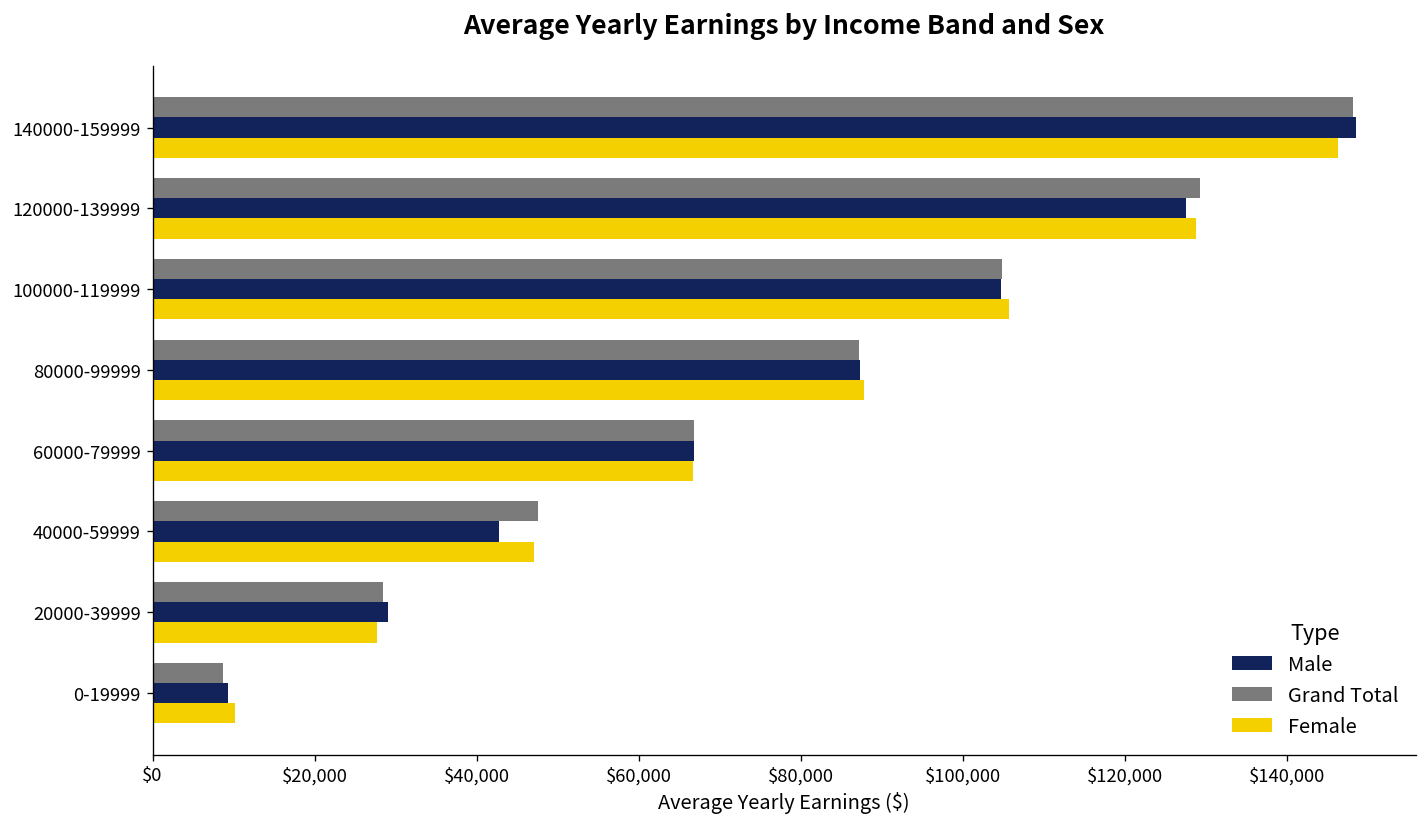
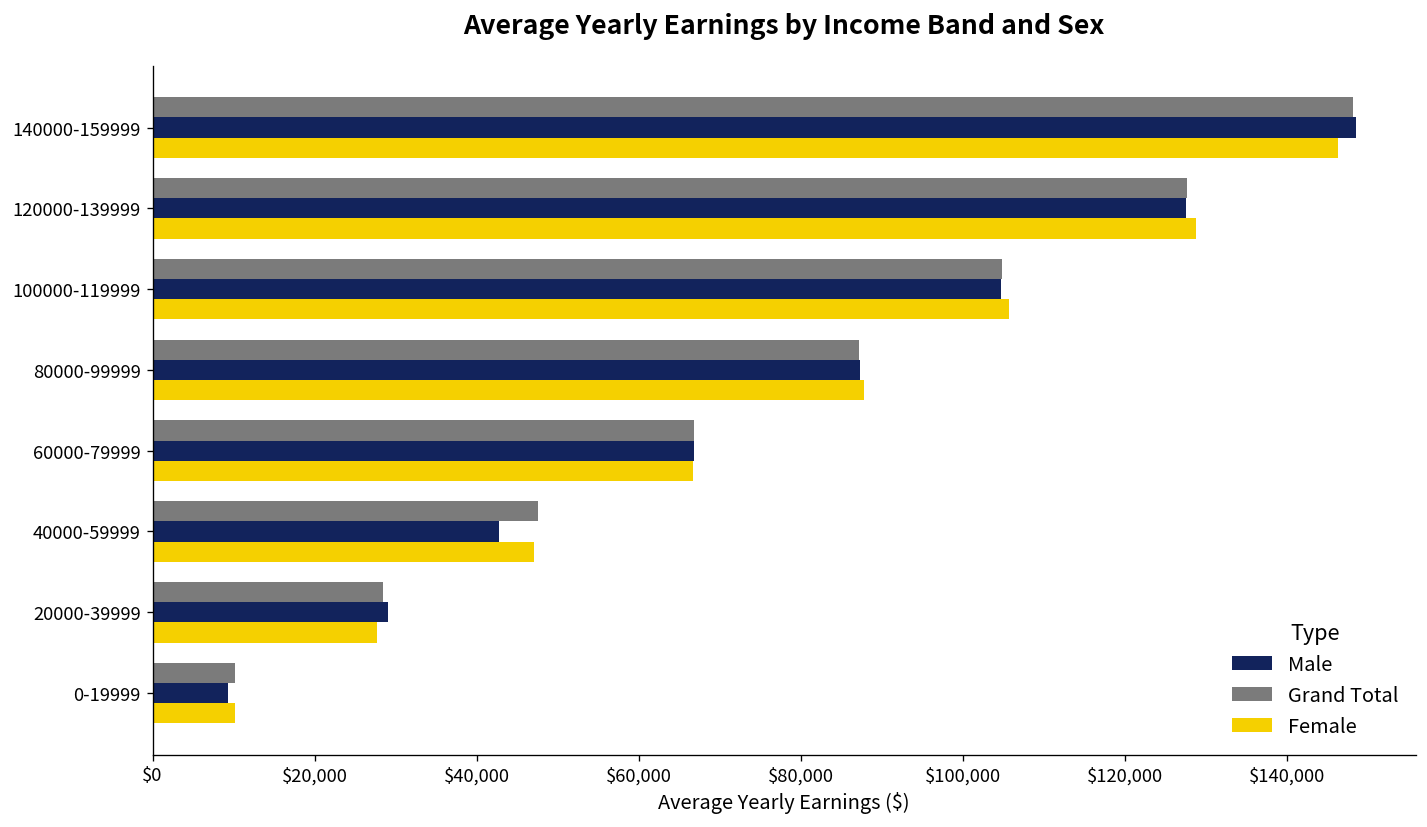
Grand Total, 120000-139999: $129,000 -> $128,000
Grand Total, 0-19999: $9,000 -> $10,000
